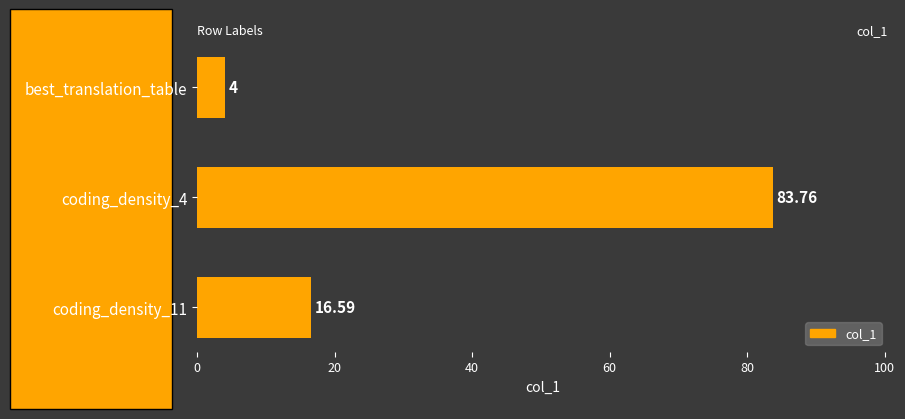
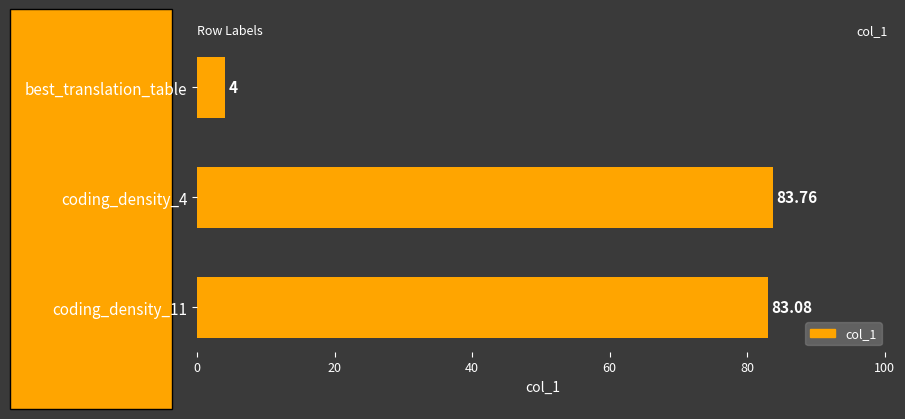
coding_density_11: 16.59 -> 83.08
